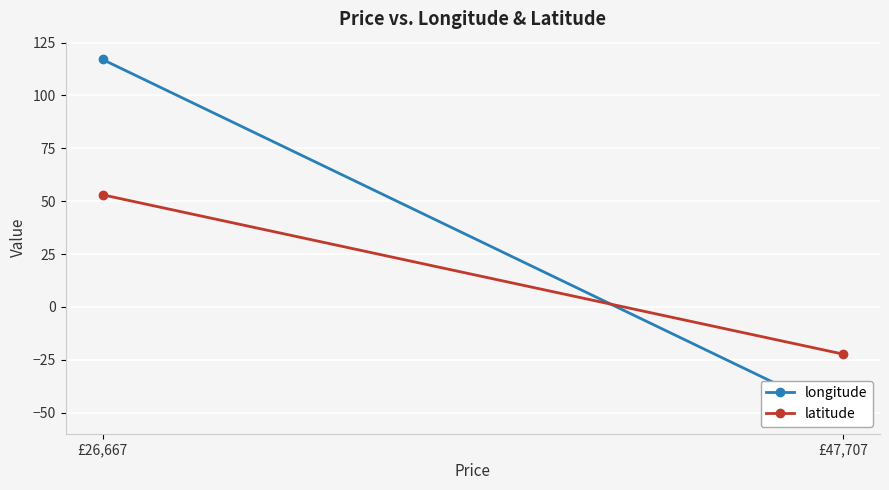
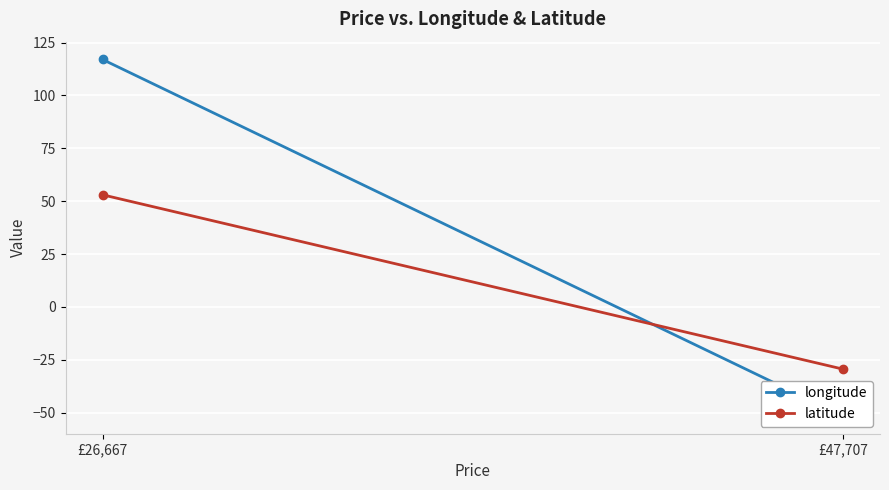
latitude, £47,707: -22 -> -29
